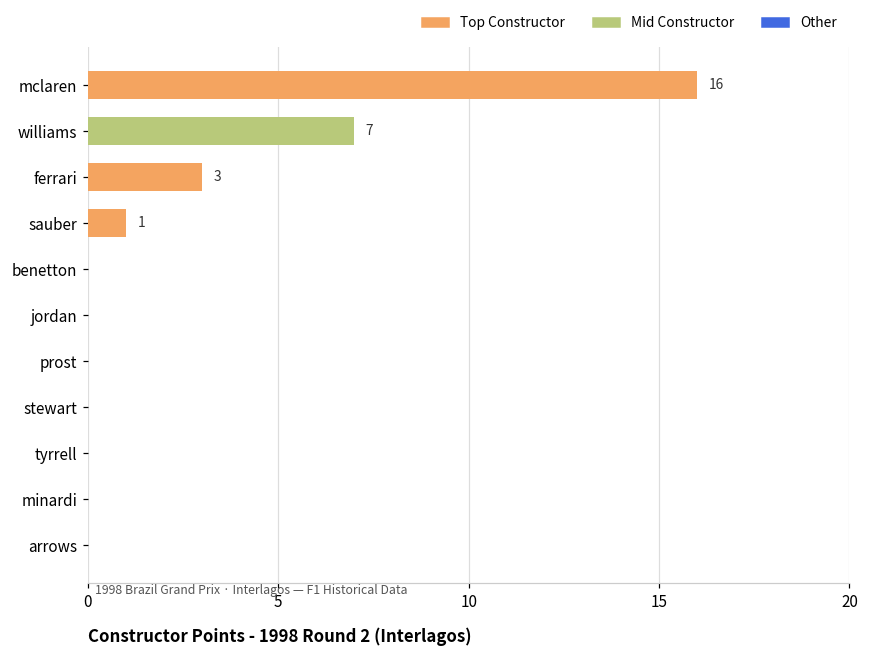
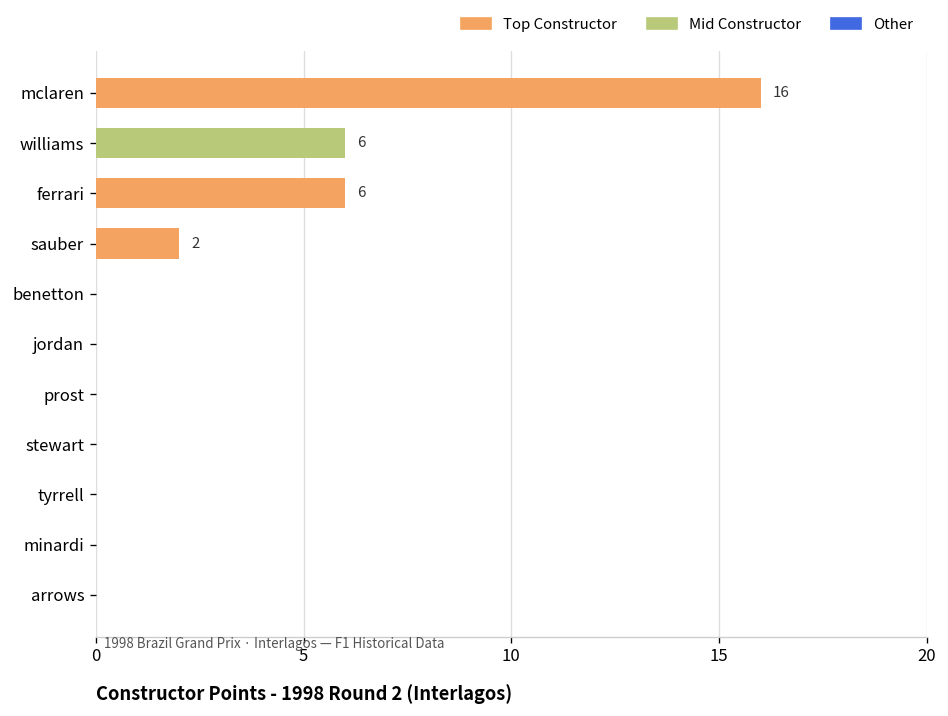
williams: 7 -> 6
ferrari: 3 -> 6
sauber: 1 -> 2
